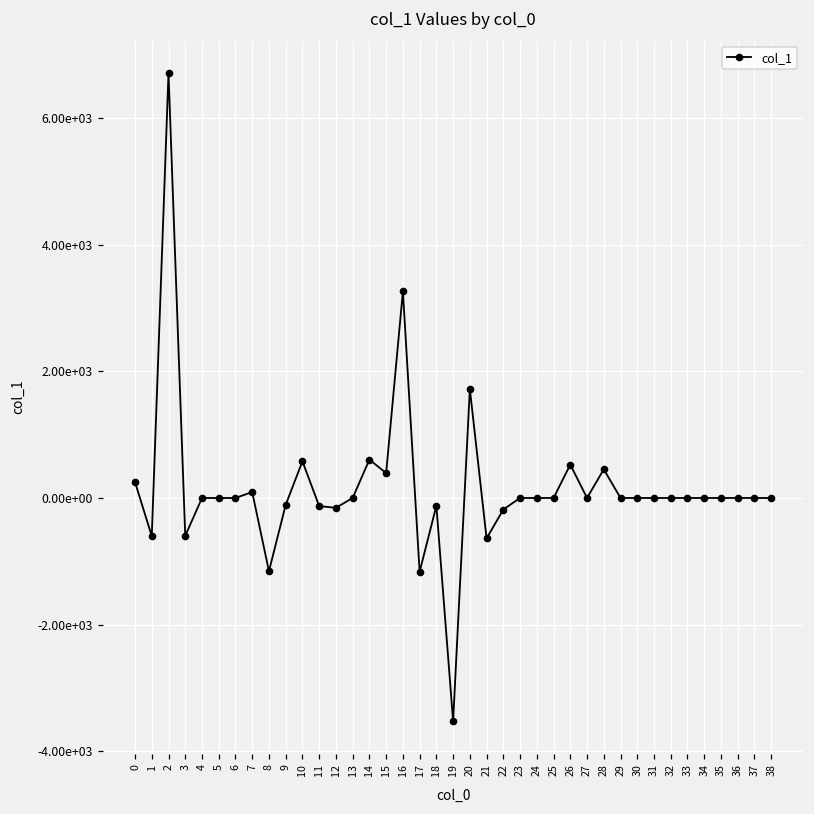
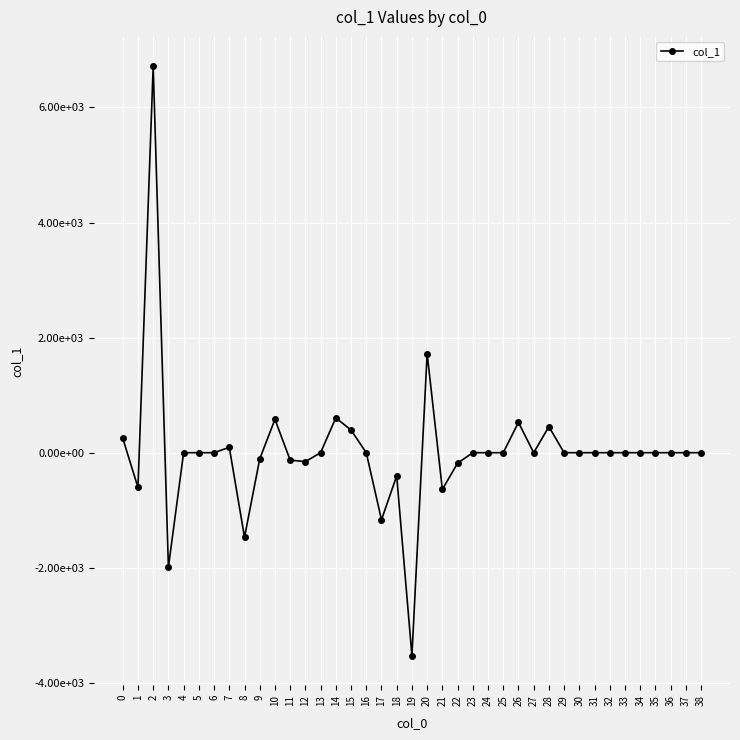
3: -600 -> -2000
8: -1200 -> -1500
16: 3300 -> 0
18: -100 -> -400
